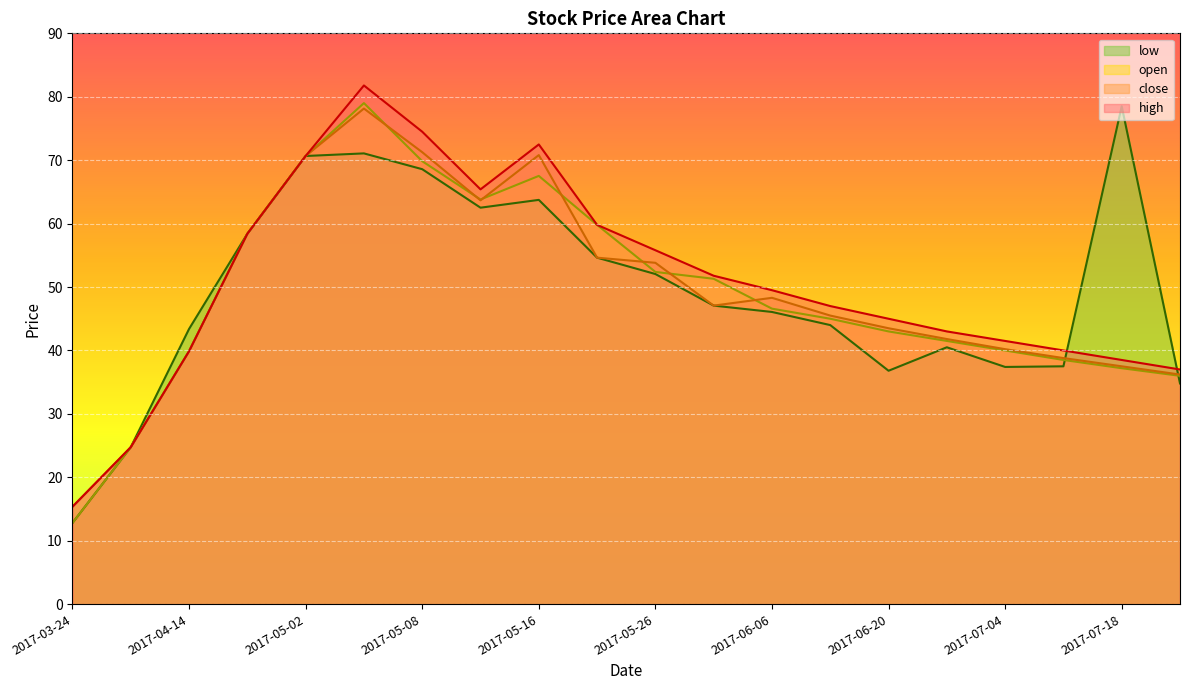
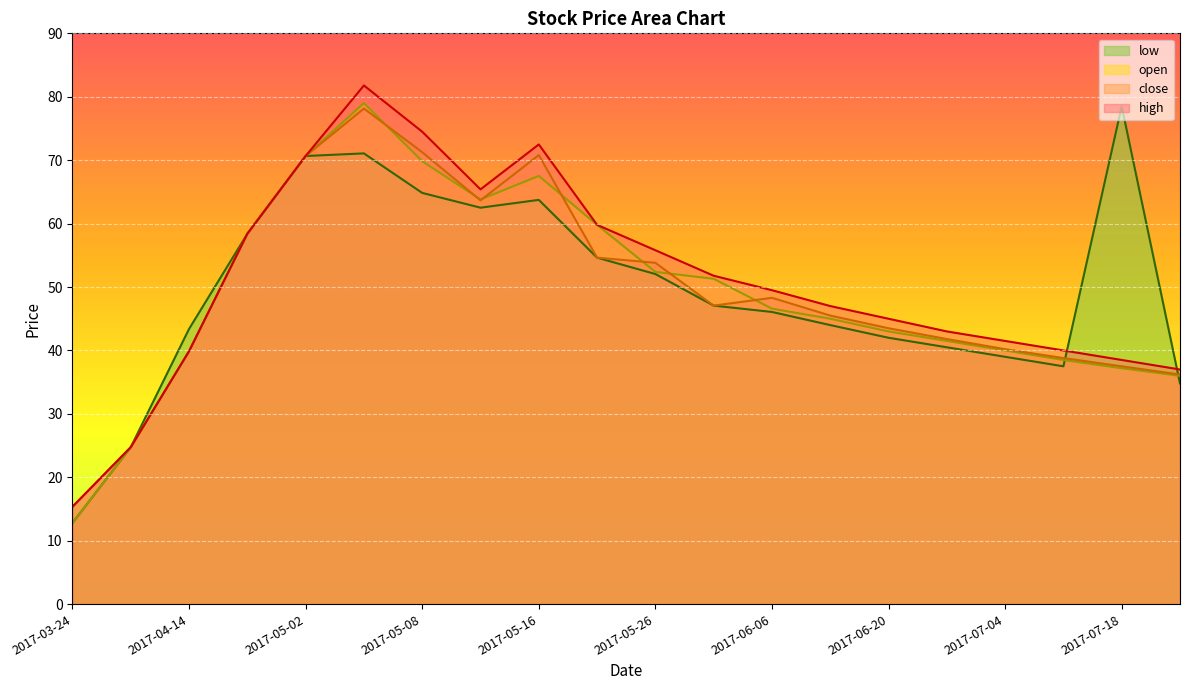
low, 2017-05-08: 69 -> 65
low, 2017-06-20: 37 -> 42
low, 2017-07-04: 37 -> 39
